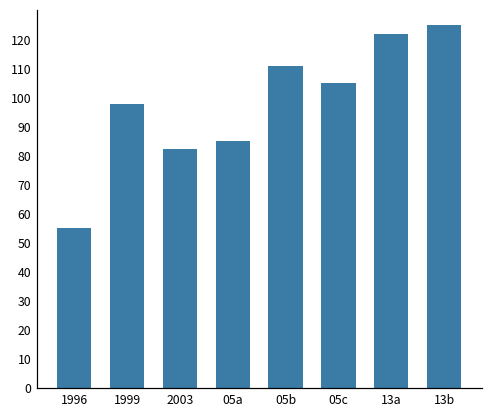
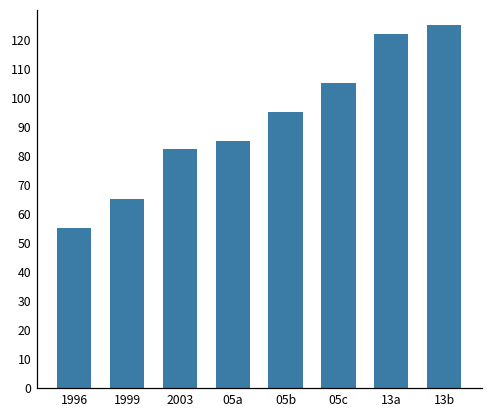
1999: 98 -> 65
05b: 111 -> 95
